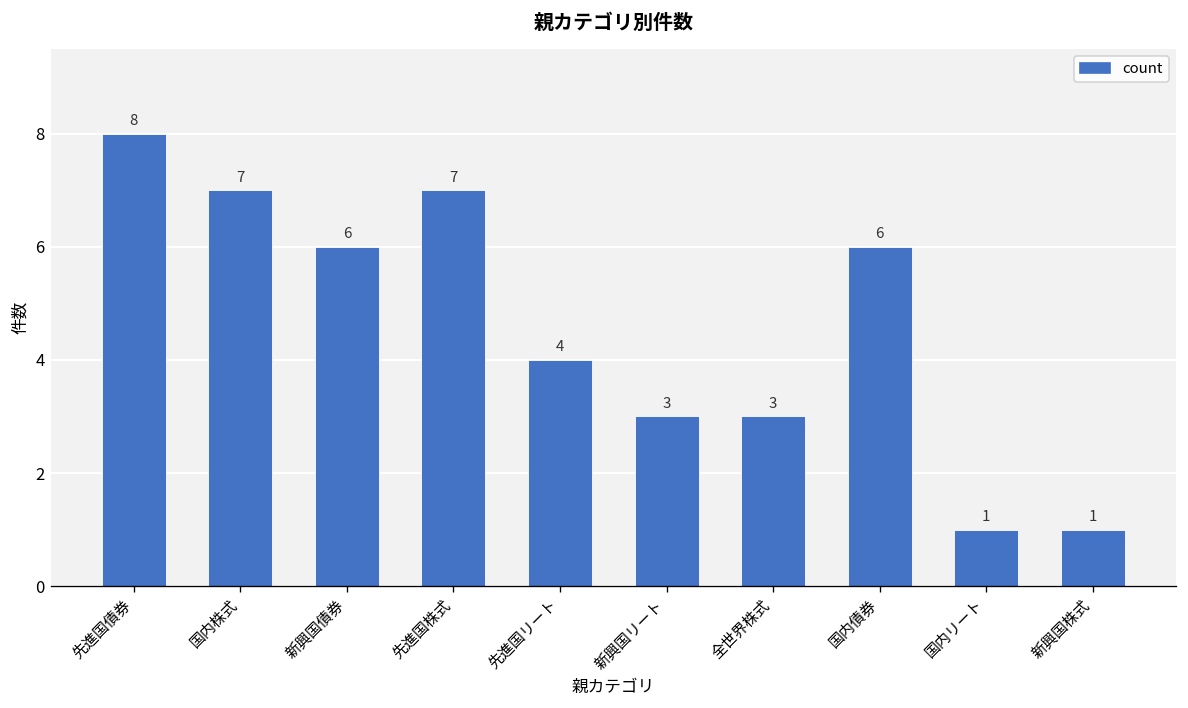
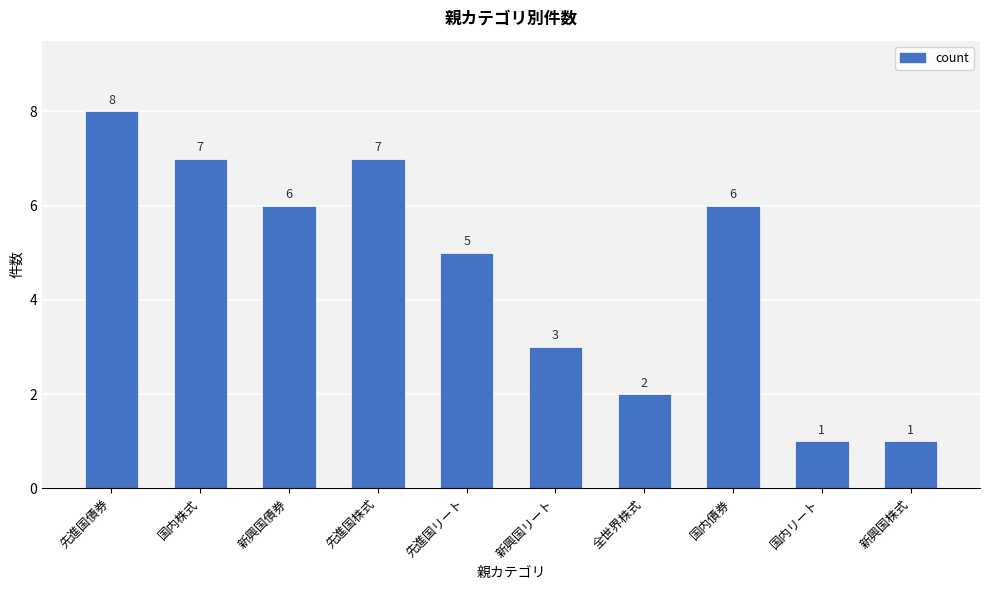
先進国リート: 4 -> 5
全世界株式: 3 -> 2
